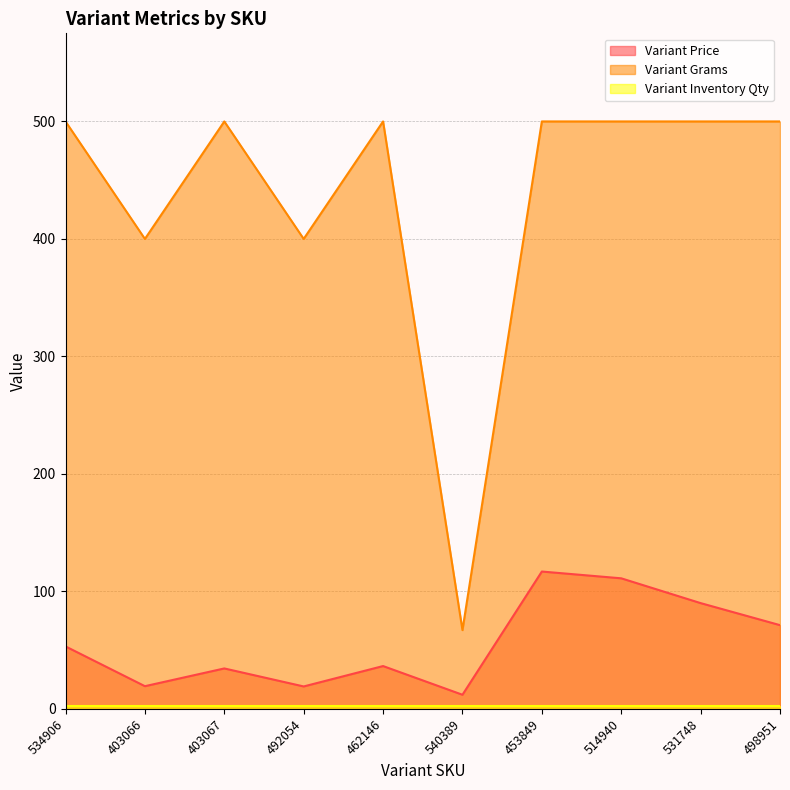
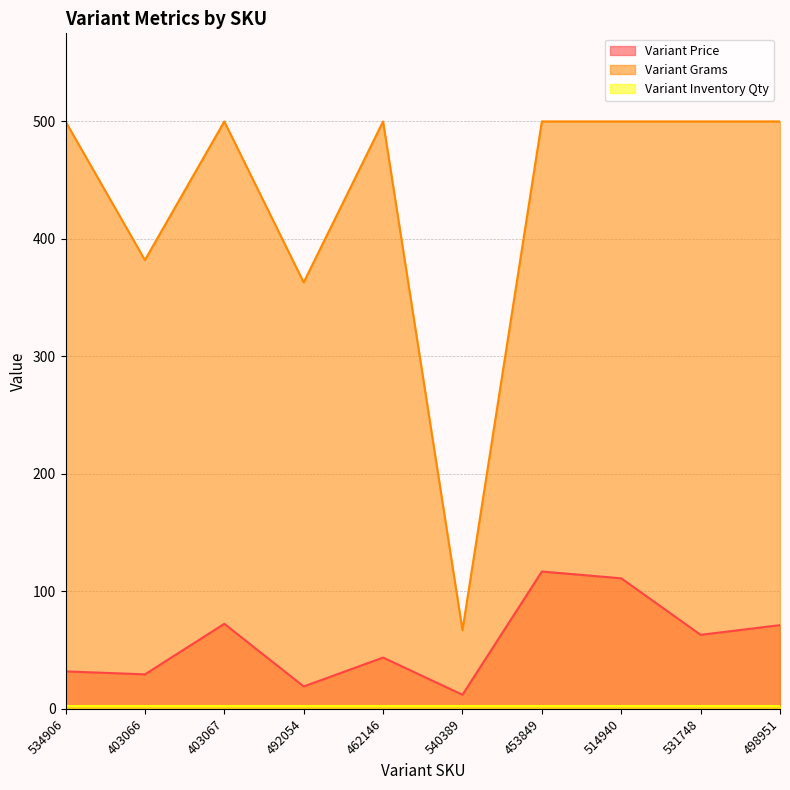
Variant Price, 534906: 53 -> 32
Variant Price, 403066: 19 -> 29
Variant Grams, 403066: 400 -> 382
Variant Price, 403067: 34 -> 72
Variant Grams, 492054: 400 -> 363
Variant Price, 462146: 36 -> 44
Variant Price, 531748: 90 -> 63
